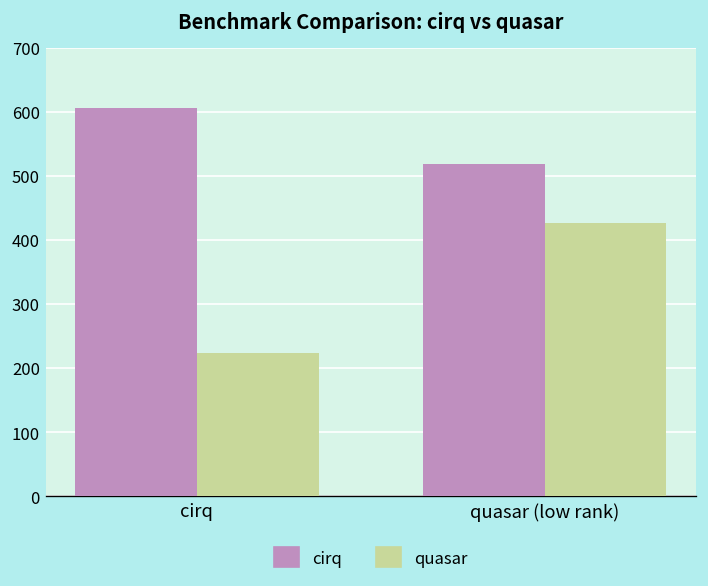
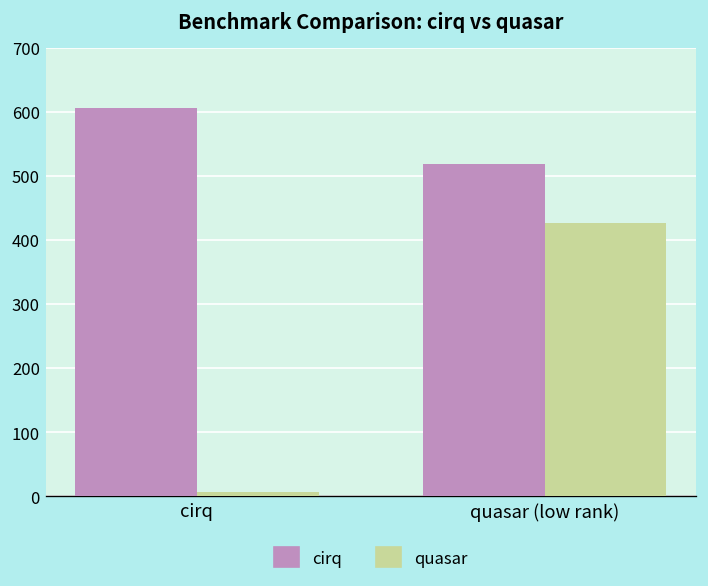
quasar, cirq: 220 -> 10
